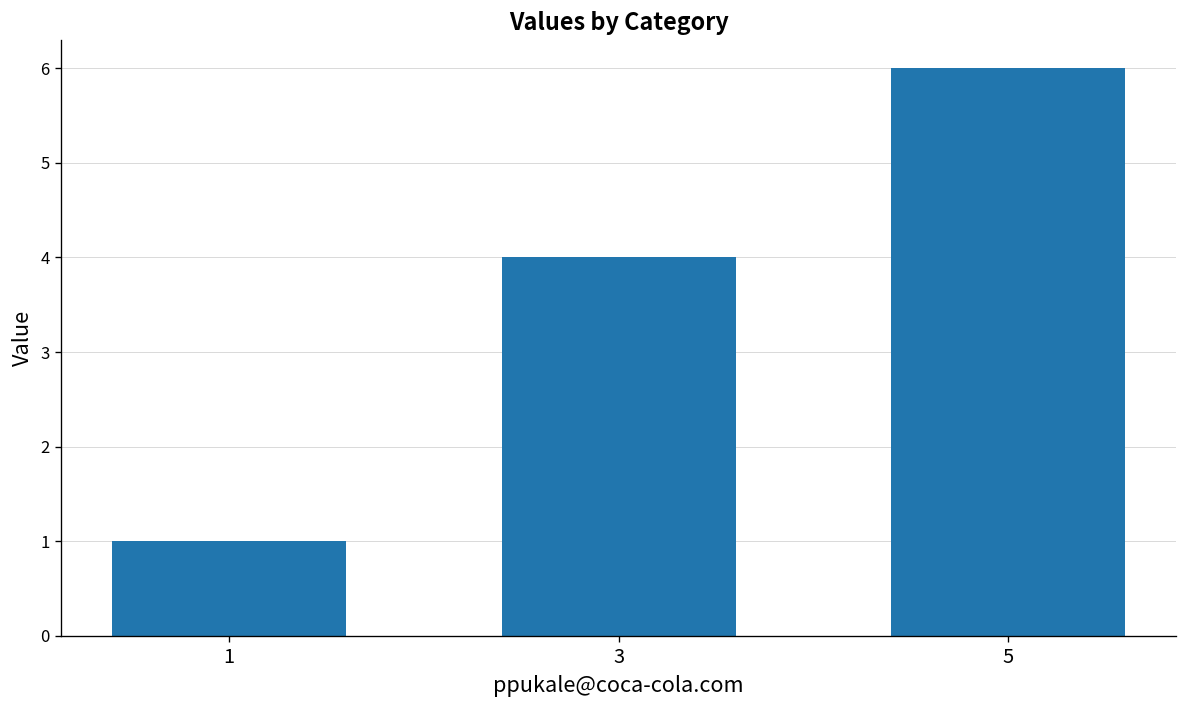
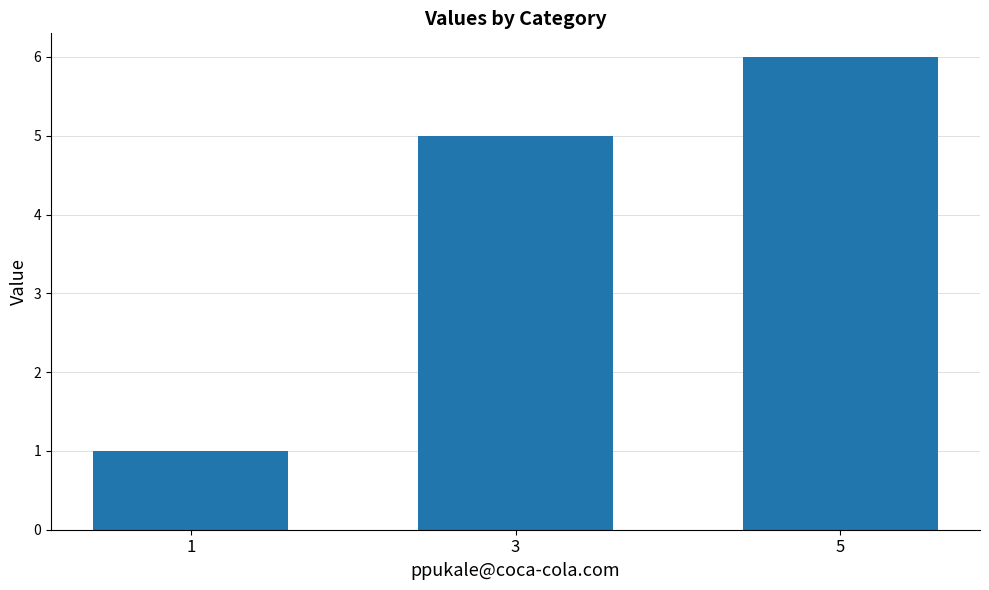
3: 4 -> 5
